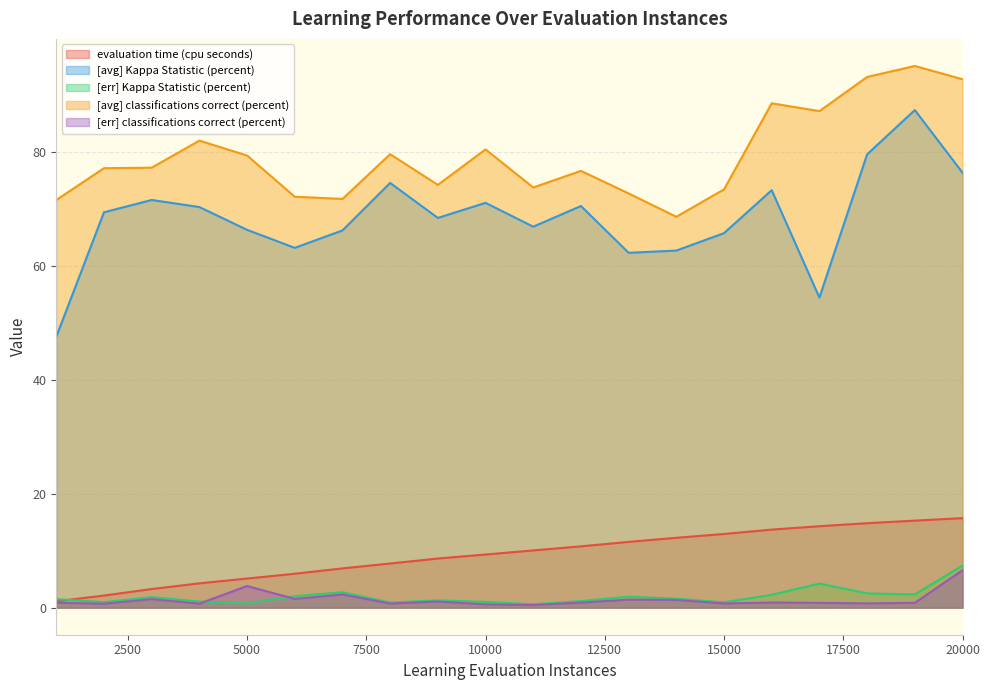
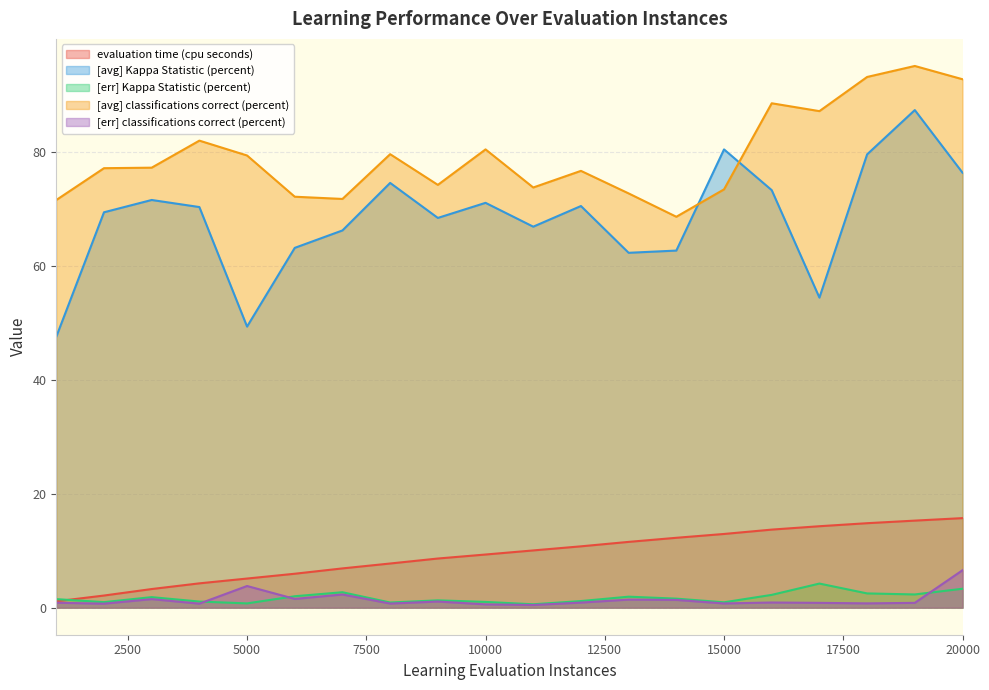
[avg] Kappa Statistic (percent), 5000: 66 -> 49
[avg] Kappa Statistic (percent), 15000: 66 -> 80
[err] Kappa Statistic (percent), 20000: 7 -> 3
